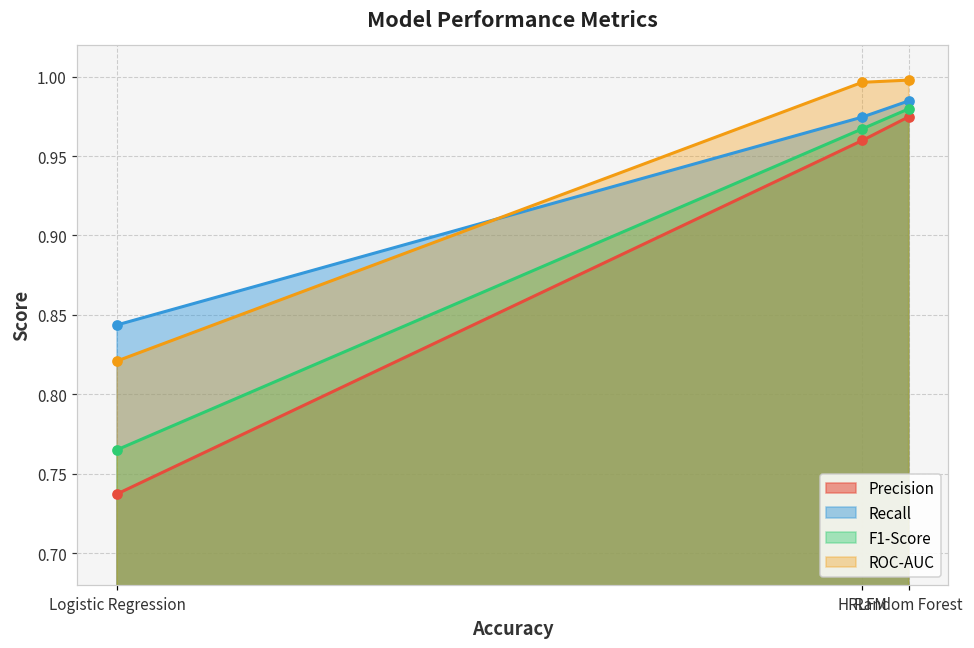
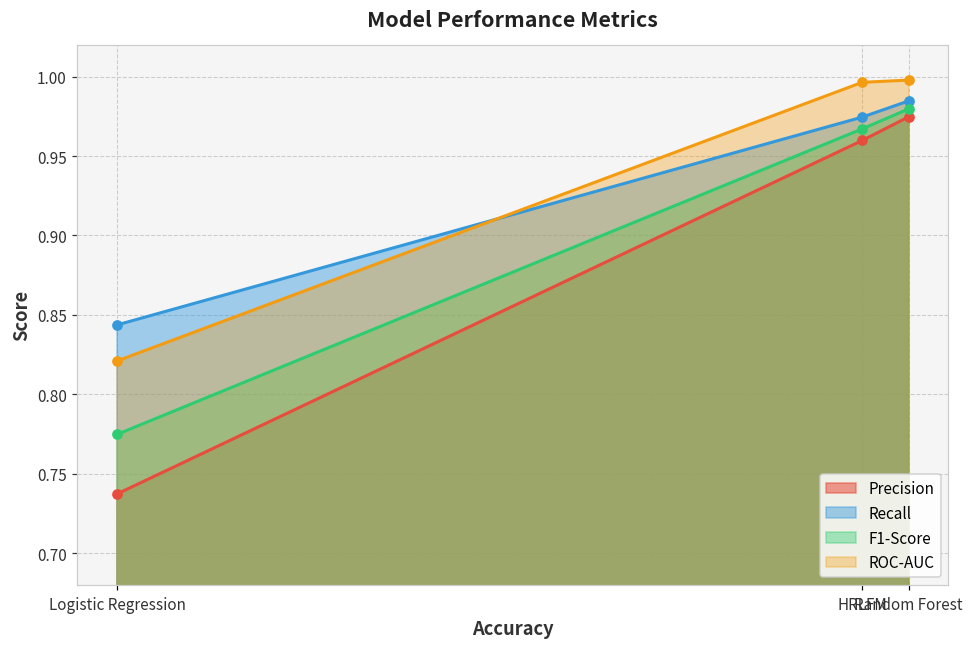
F1-Score, Logistic Regression: 0.765 -> 0.775
